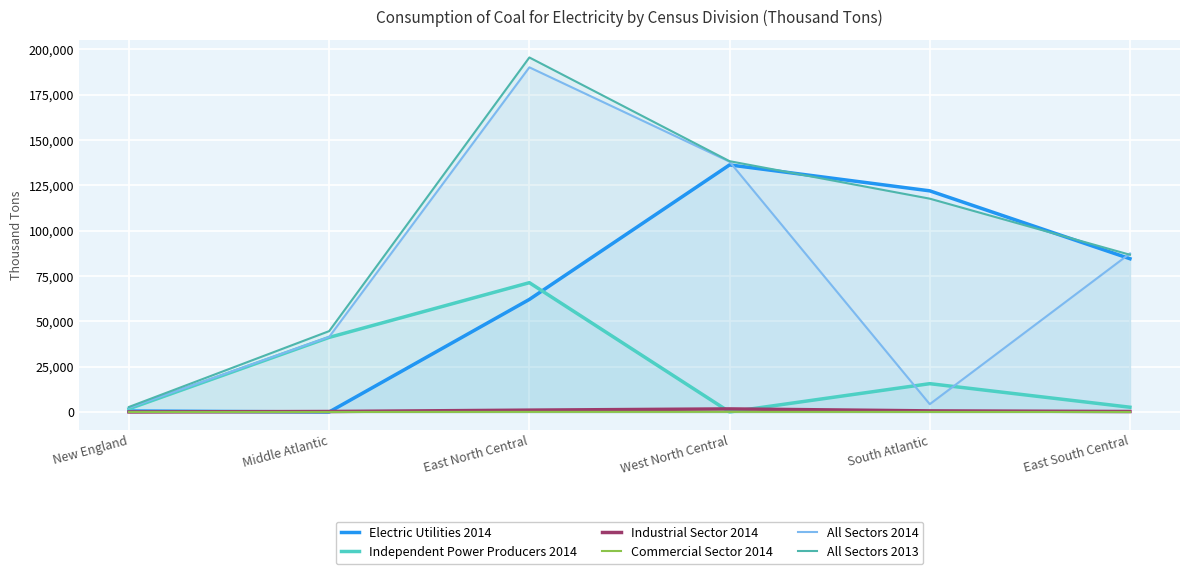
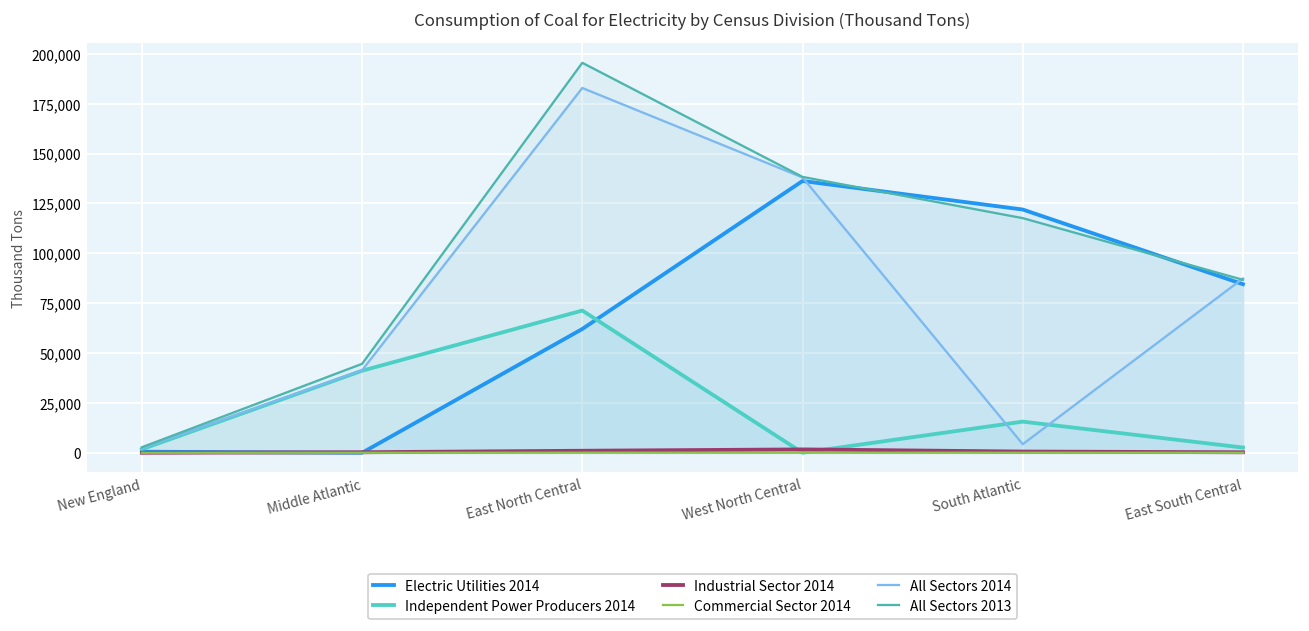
All Sectors 2014, East North Central: 190,000 -> 183,000
